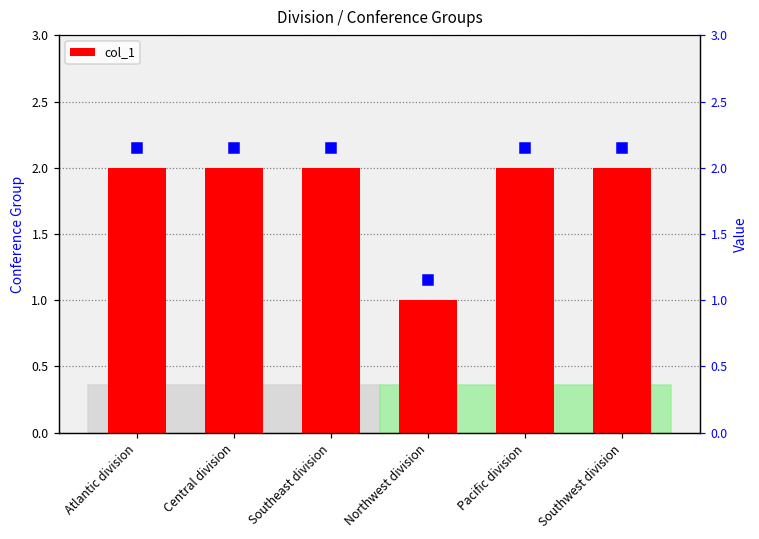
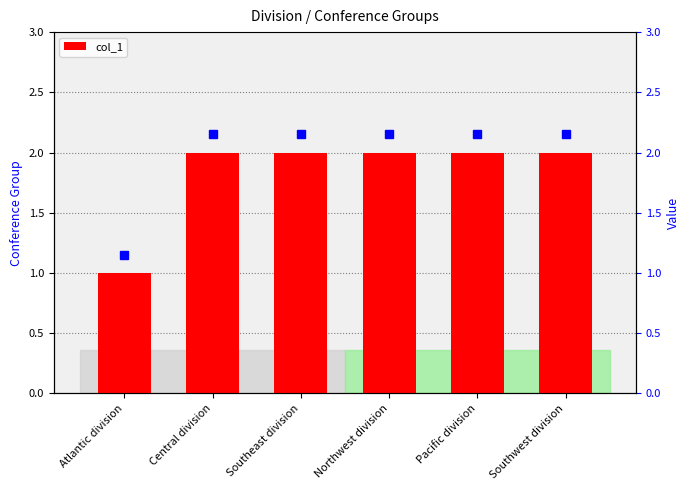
col_1, Atlantic division: 2 -> 1
col_1, Northwest division: 1 -> 2
